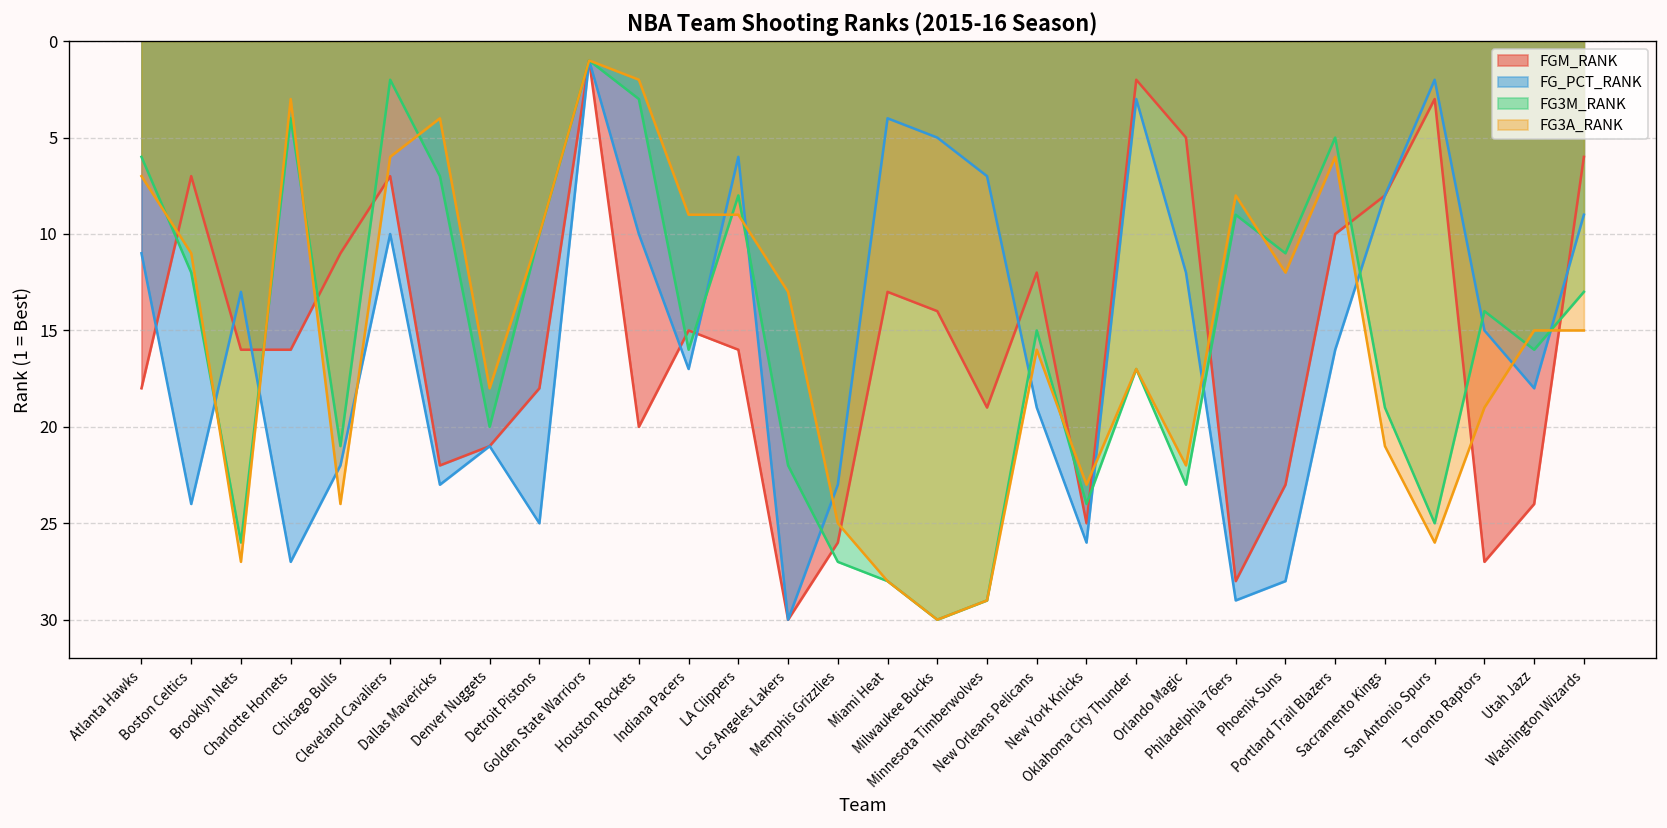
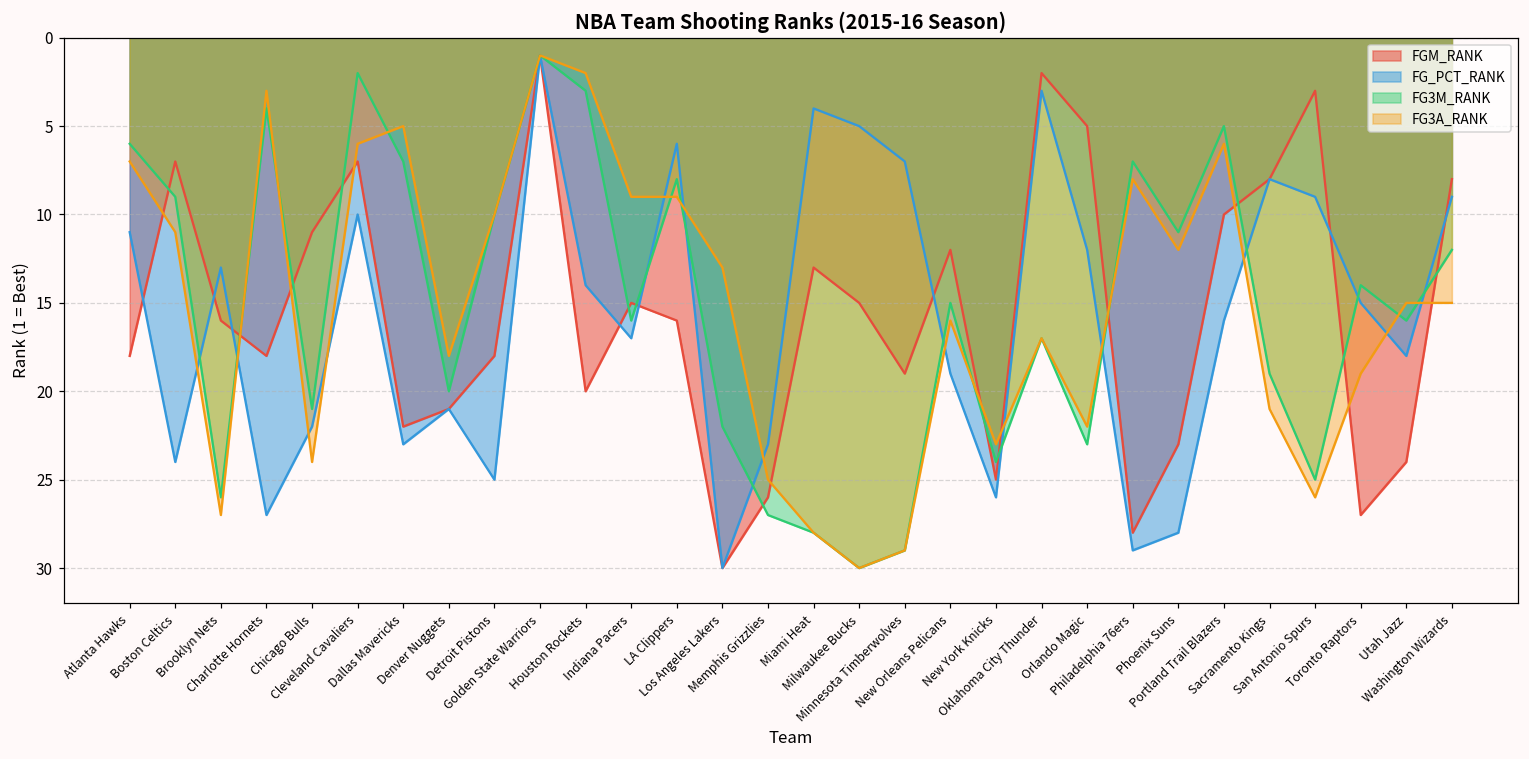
FG3M_RANK, Boston Celtics: 12 -> 9
FGM_RANK, Charlotte Hornets: 16 -> 18
FG3A_RANK, Dallas Mavericks: 4 -> 5
FG_PCT_RANK, Houston Rockets: 10 -> 14
FGM_RANK, Milwaukee Bucks: 14 -> 15
FG3M_RANK, Philadelphia 76ers: 9 -> 7
FG_PCT_RANK, San Antonio Spurs: 2 -> 9
FGM_RANK, Washington Wizards: 6 -> 8
FG3M_RANK, Washington Wizards: 13 -> 12
